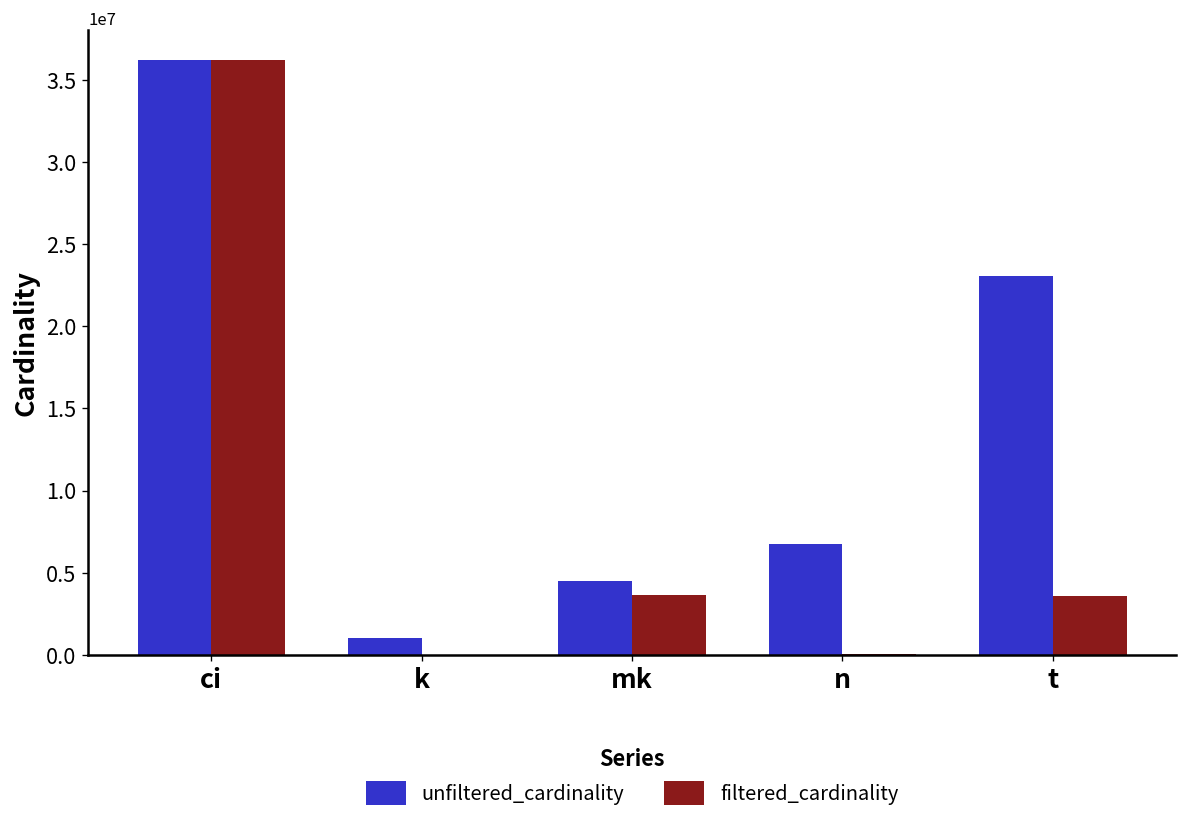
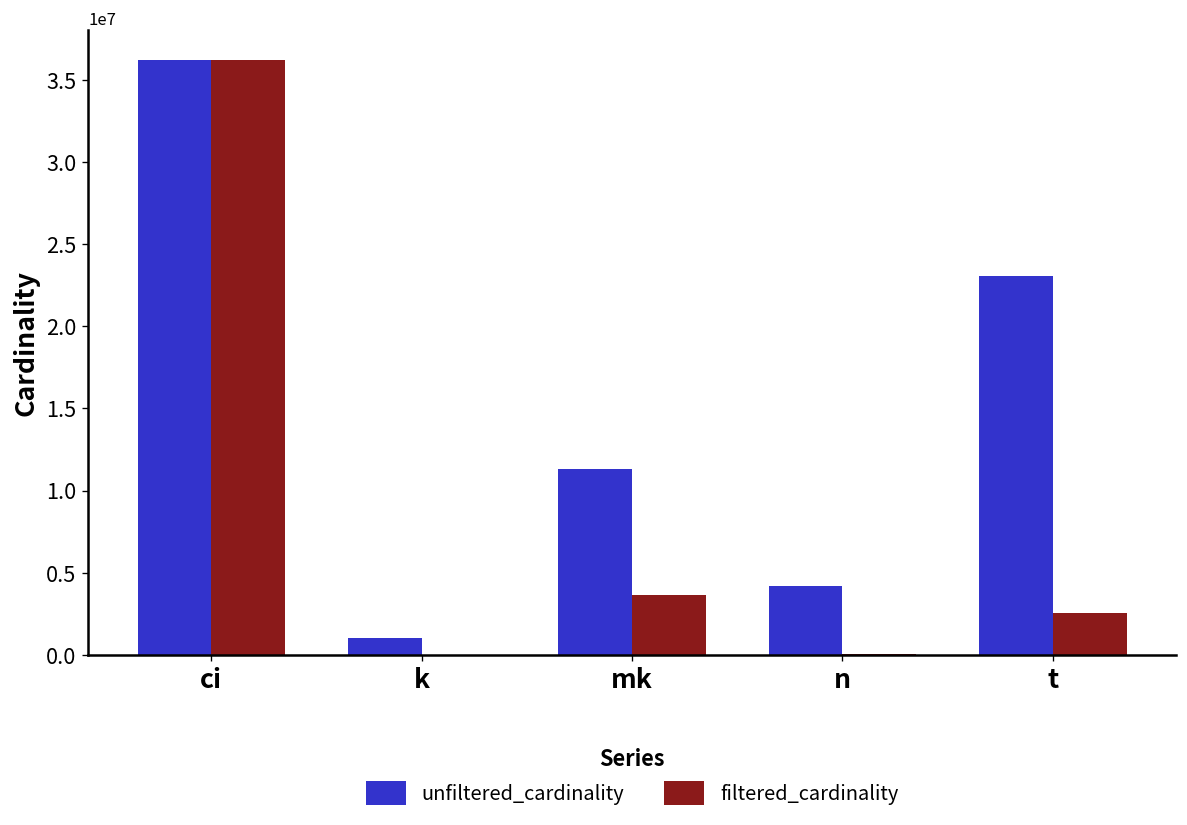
unfiltered_cardinality, mk: 4500000 -> 11300000
unfiltered_cardinality, n: 6700000 -> 4200000
filtered_cardinality, t: 3600000 -> 2500000
